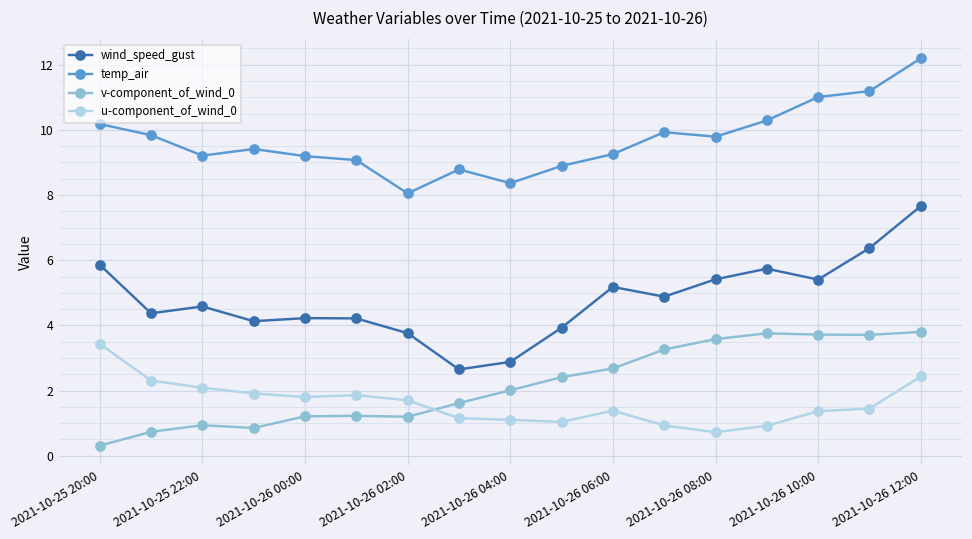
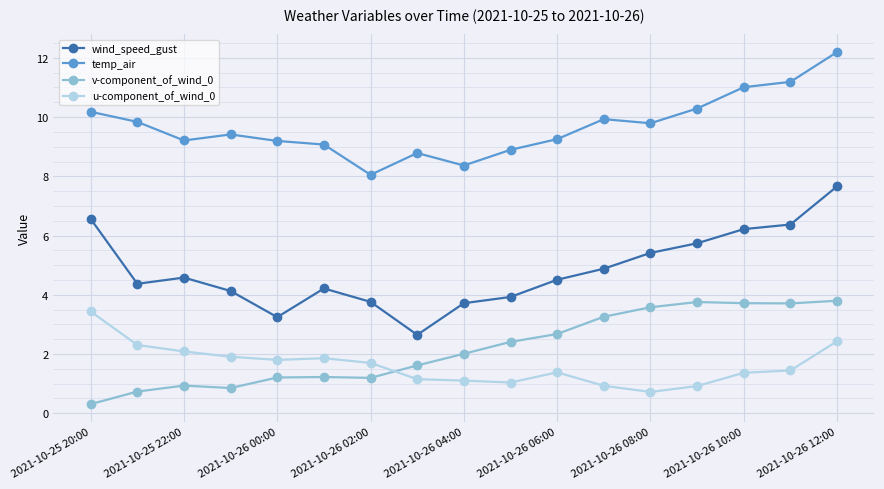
wind_speed_gust, 2021-10-25 20:00: 5.9 -> 6.6
wind_speed_gust, 2021-10-26 00:00: 4.2 -> 3.2
wind_speed_gust, 2021-10-26 04:00: 2.9 -> 3.7
wind_speed_gust, 2021-10-26 06:00: 5.2 -> 4.5
wind_speed_gust, 2021-10-26 10:00: 5.4 -> 6.2
